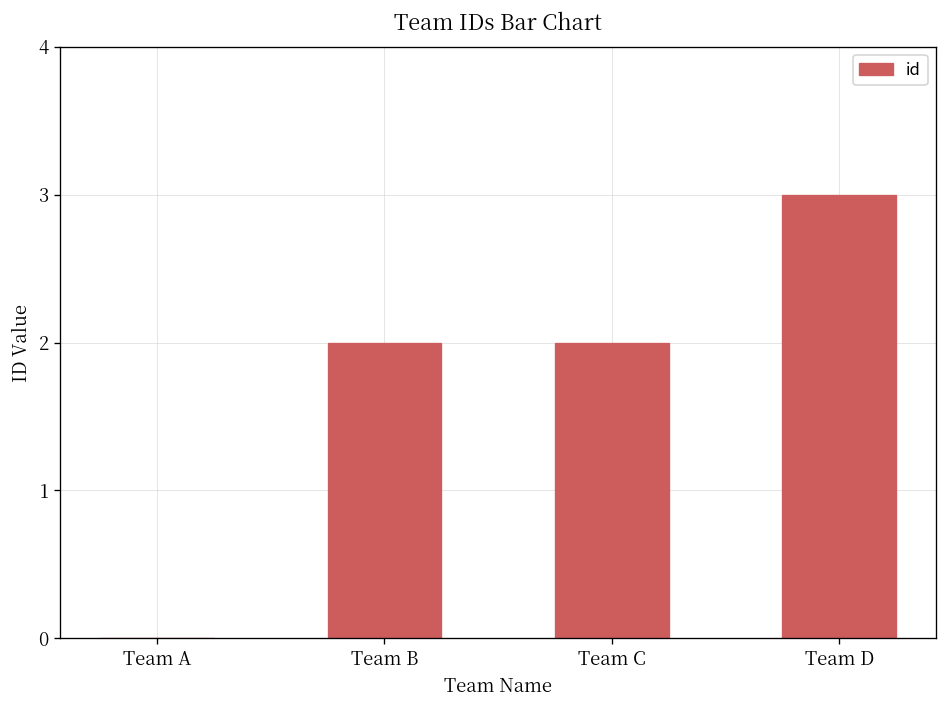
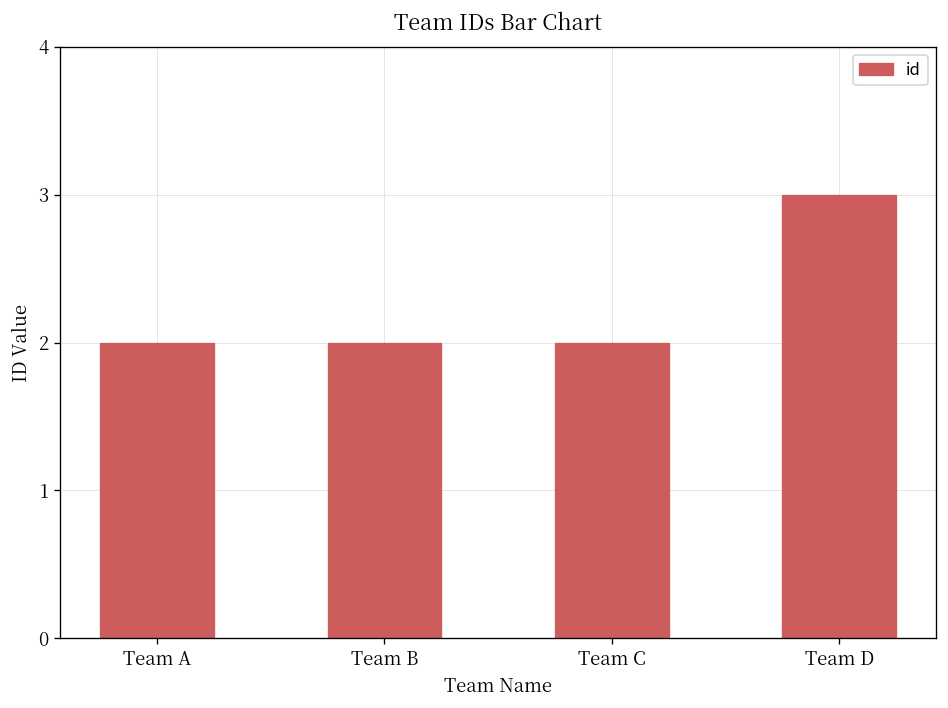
Team A: 0 -> 2
